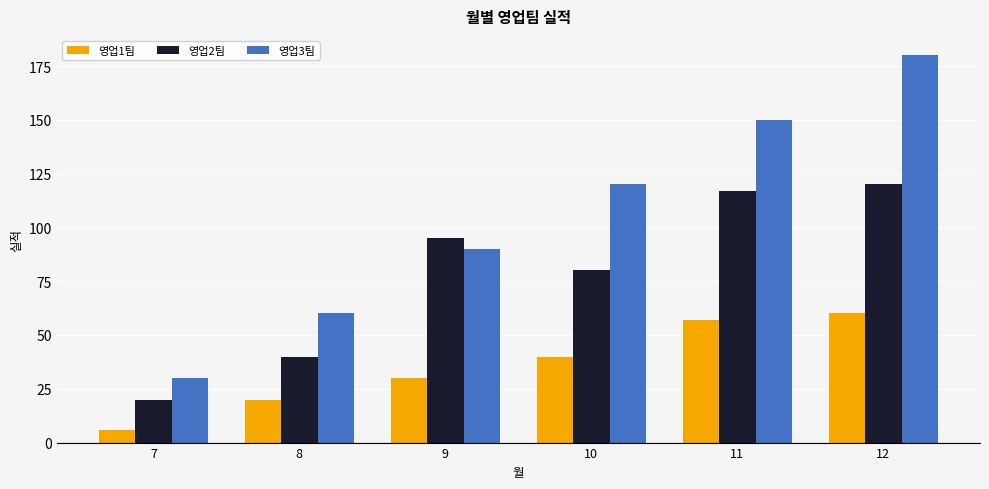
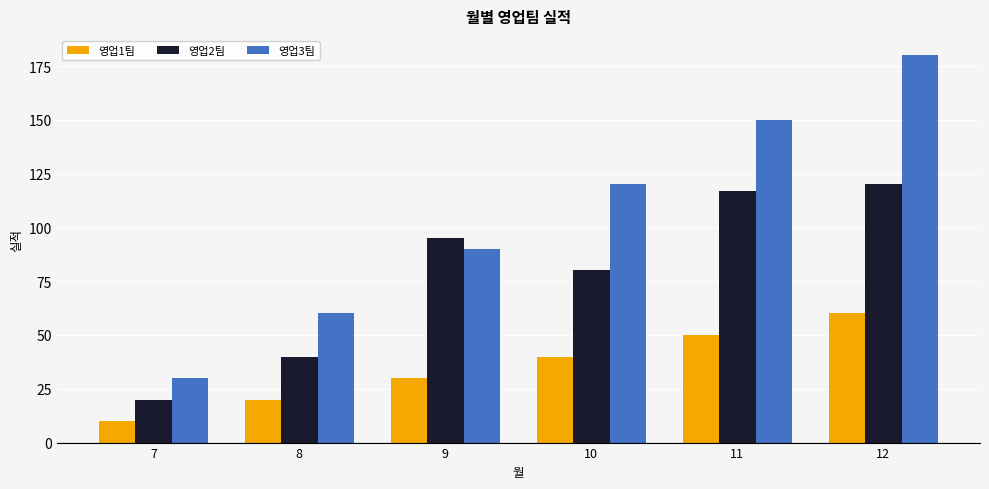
영업1팀, 7: 6 -> 10
영업1팀, 11: 57 -> 50
